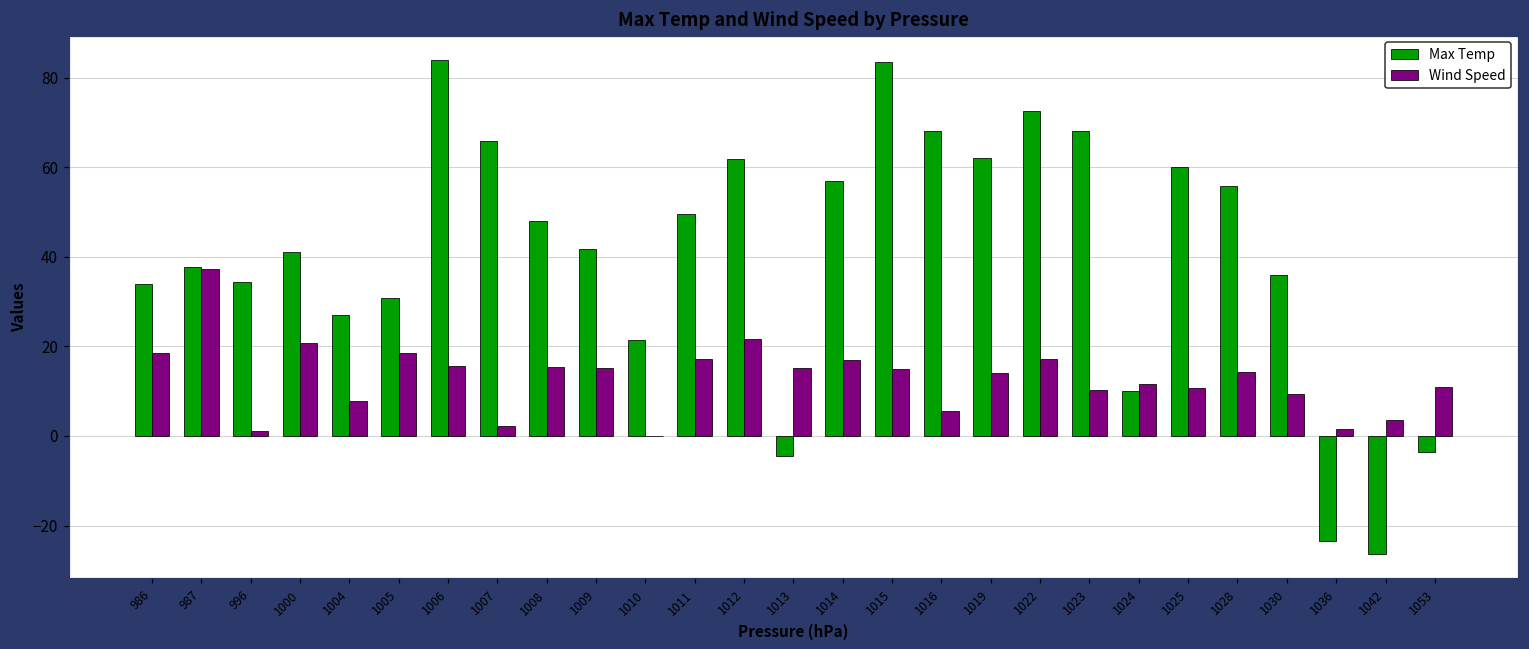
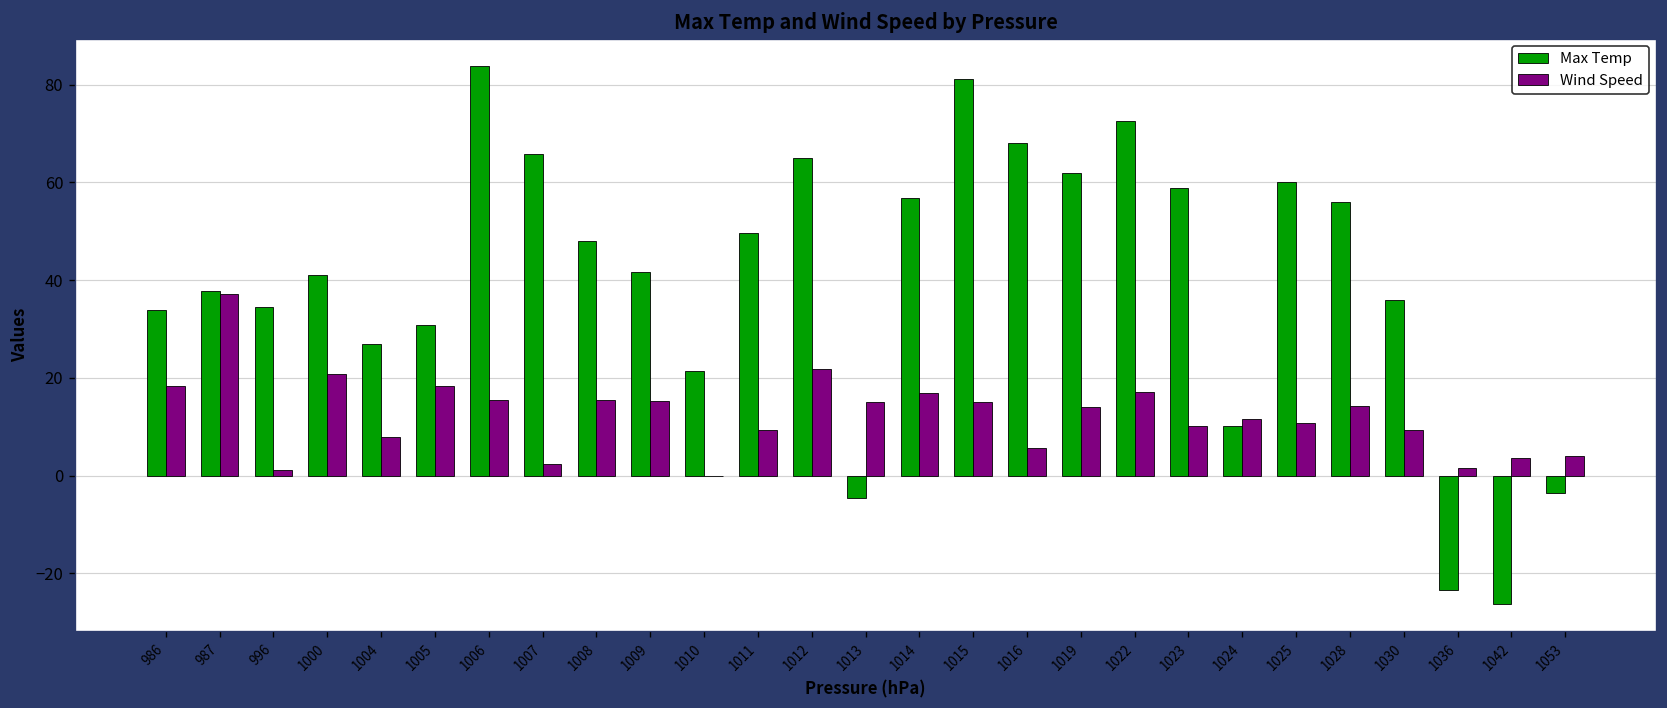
Wind Speed, 1011: 17 -> 9
Max Temp, 1012: 62 -> 65
Max Temp, 1015: 83 -> 81
Max Temp, 1023: 68 -> 59
Wind Speed, 1053: 11 -> 4
